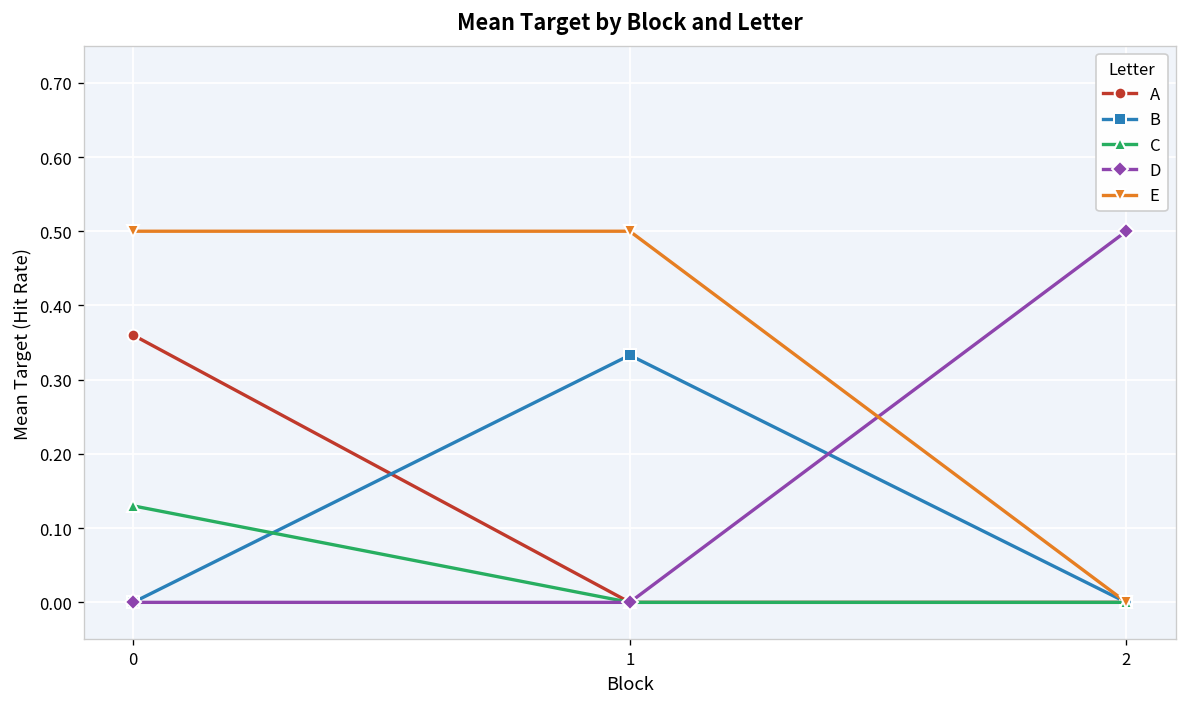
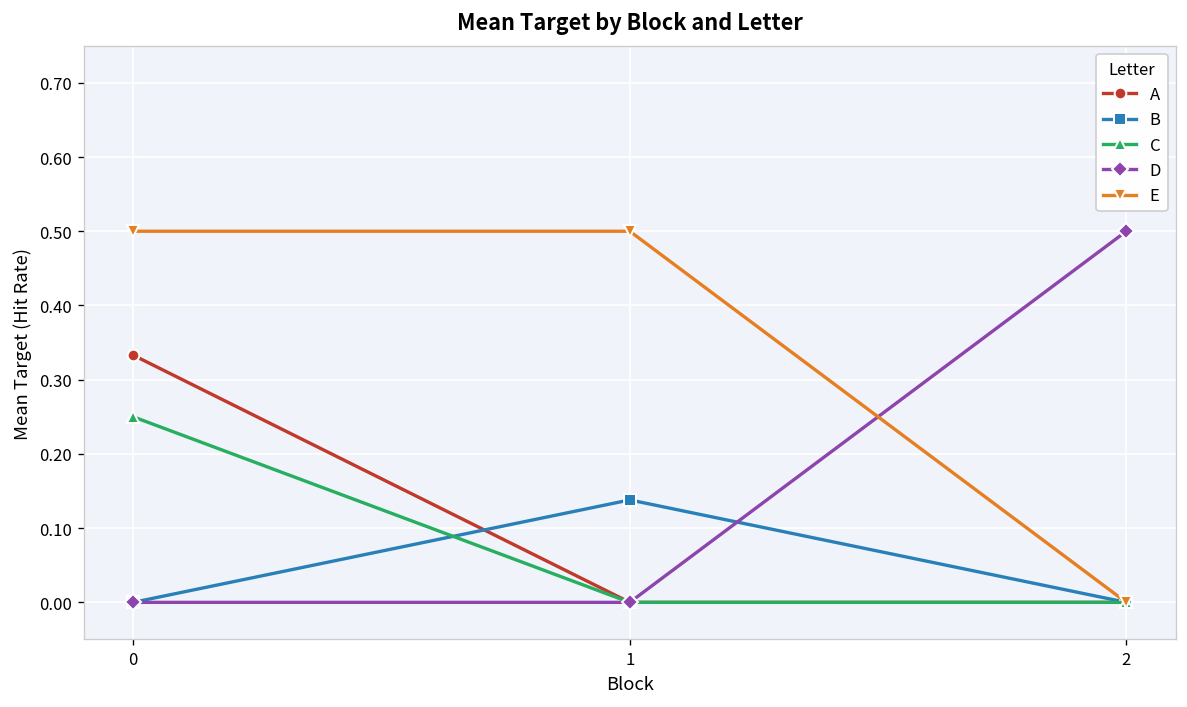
A, 0: 0.36 -> 0.33
C, 0: 0.13 -> 0.25
B, 1: 0.33 -> 0.14
